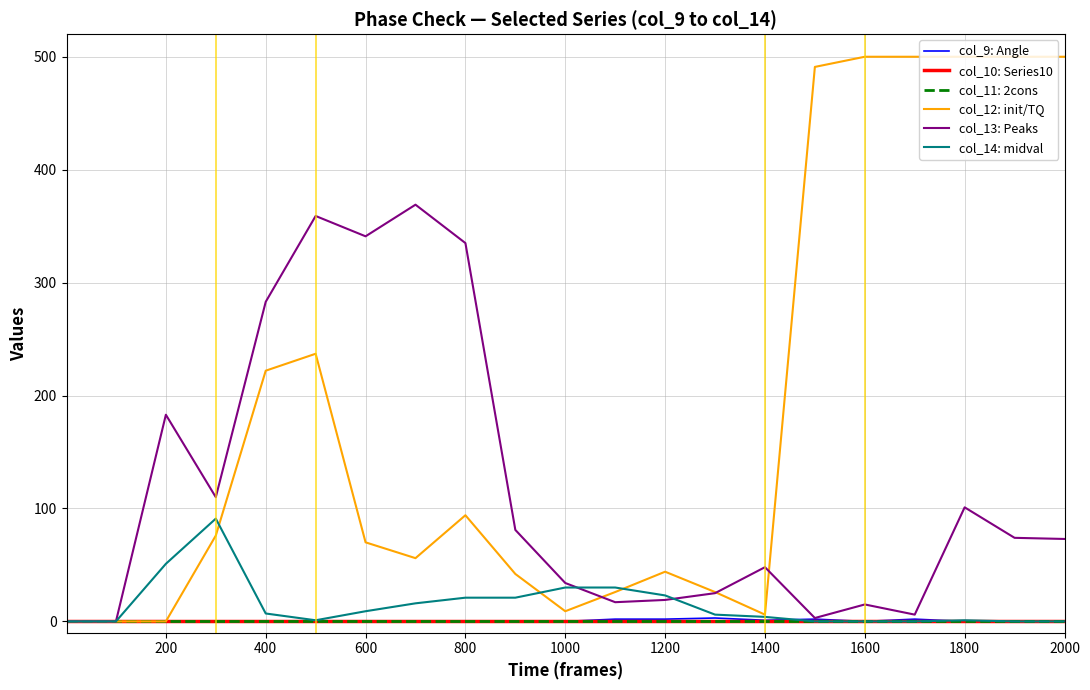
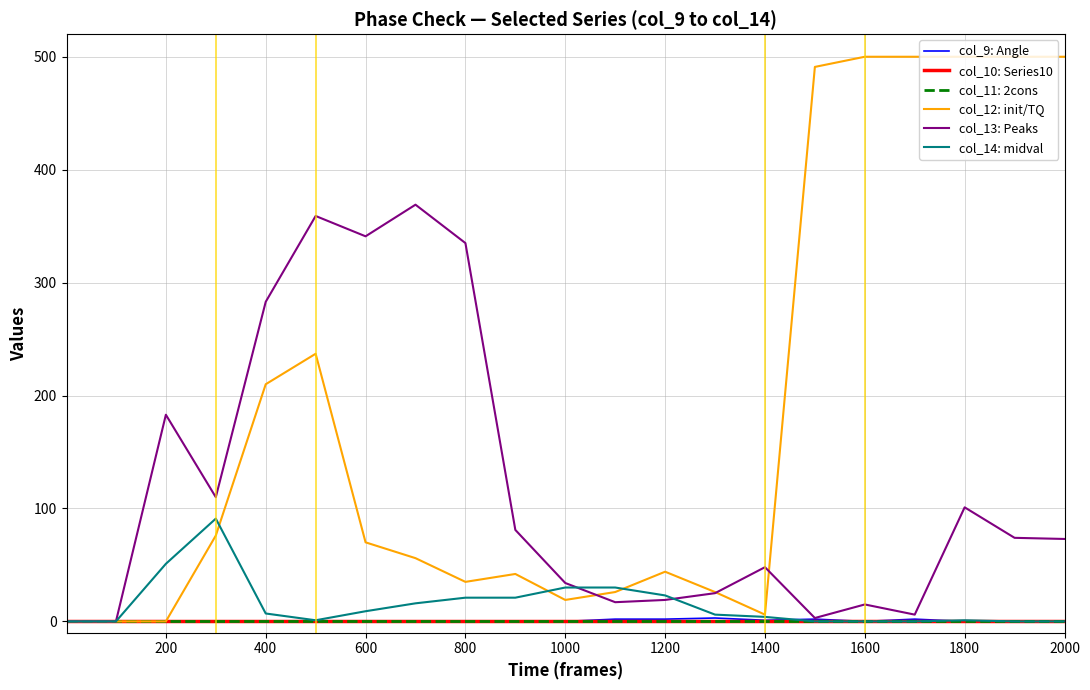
col_12: init/TQ, 400: 222 -> 210
col_12: init/TQ, 800: 94 -> 35
col_12: init/TQ, 1000: 9 -> 19
